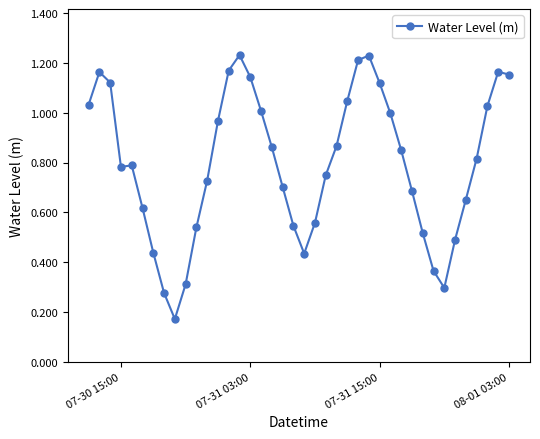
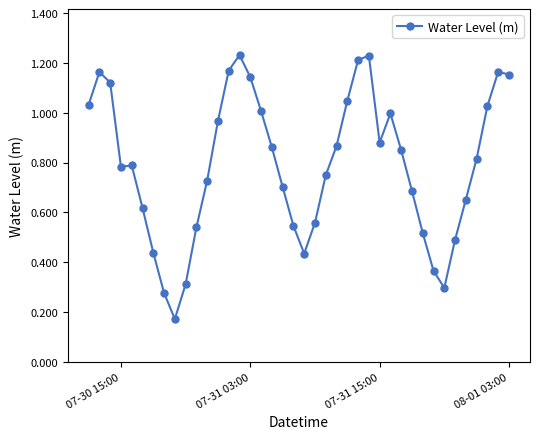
07-31 15:00: 1.12 -> 0.88
